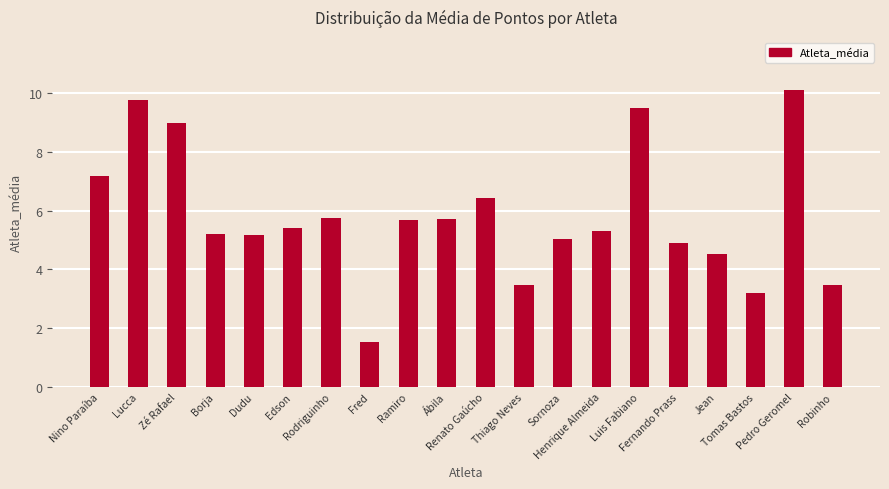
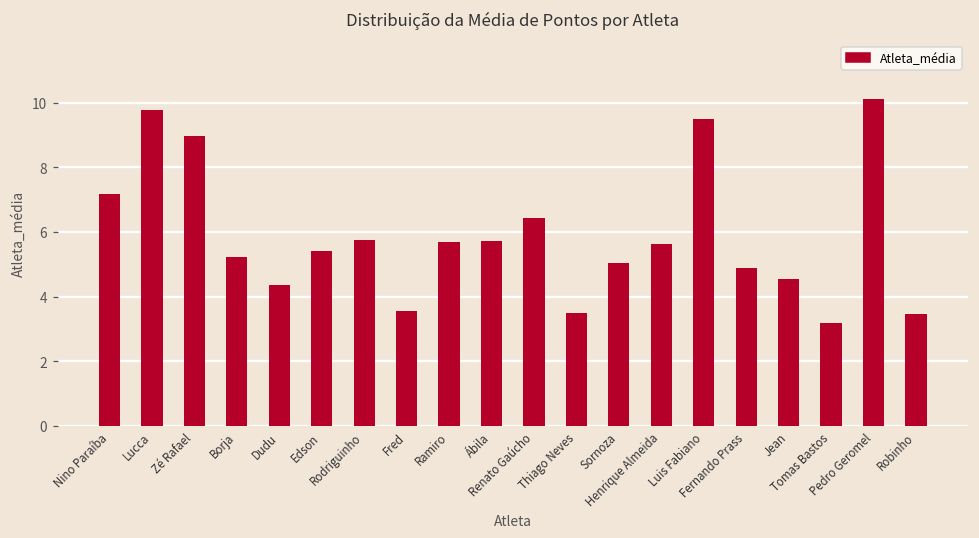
Dudu: 5.2 -> 4.4
Fred: 1.5 -> 3.6
Henrique Almeida: 5.3 -> 5.6
